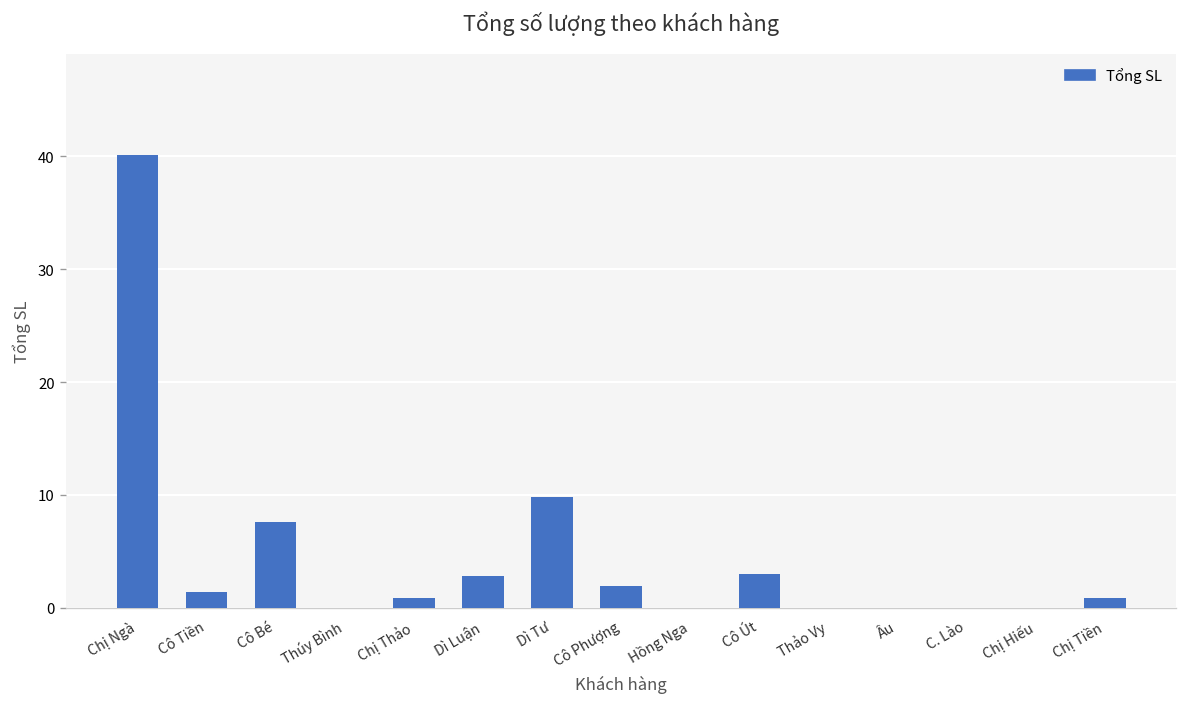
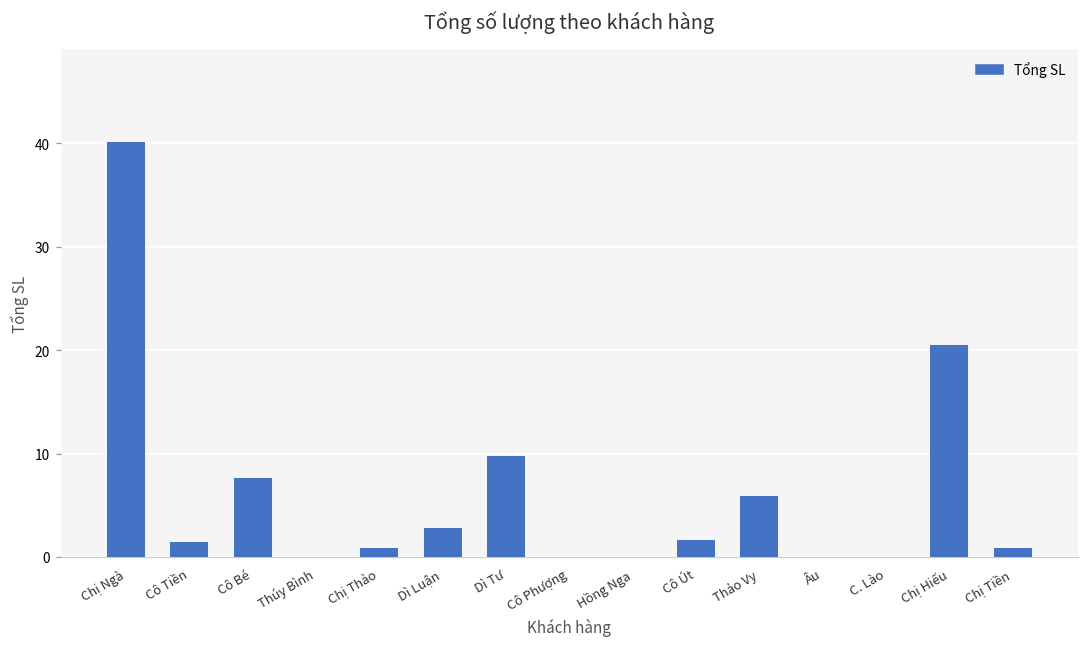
Cô Phượng: 2 -> 0
Cô Út: 3 -> 2
Thảo Vy: 0 -> 6
Chị Hiếu: 0 -> 21
